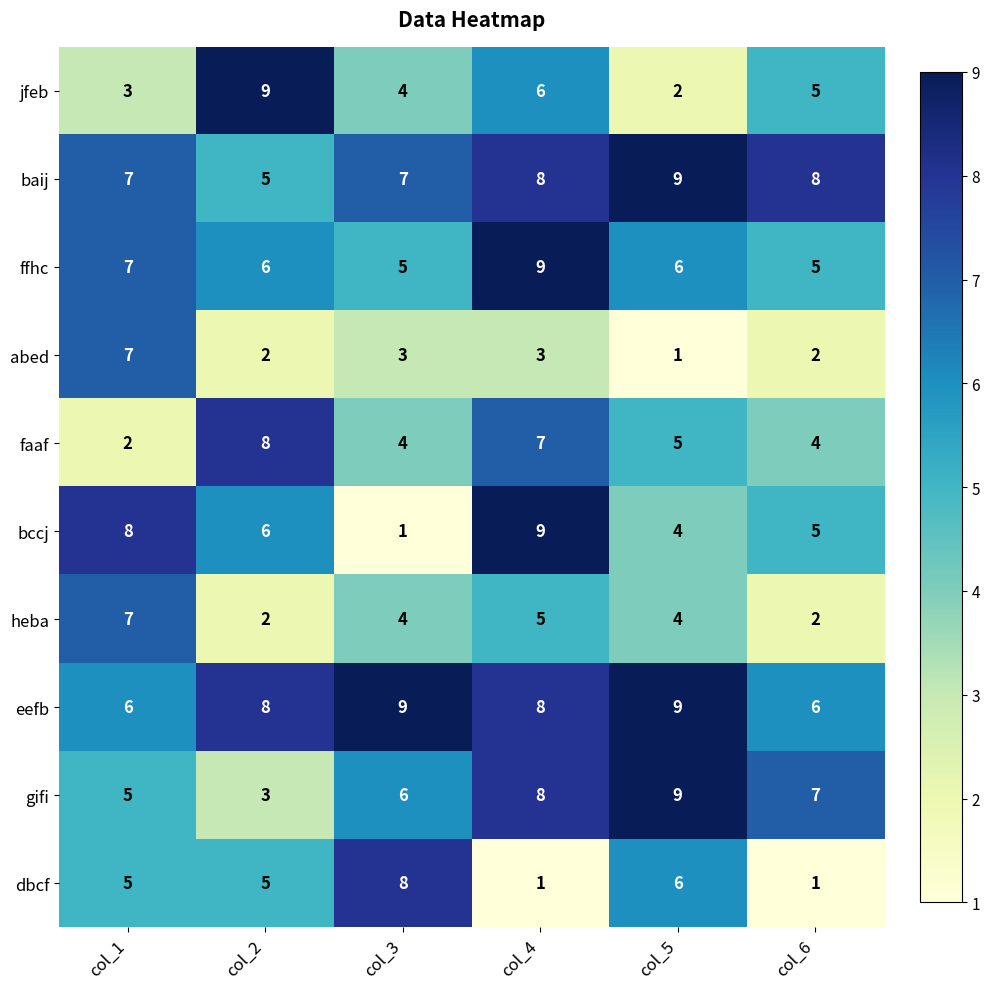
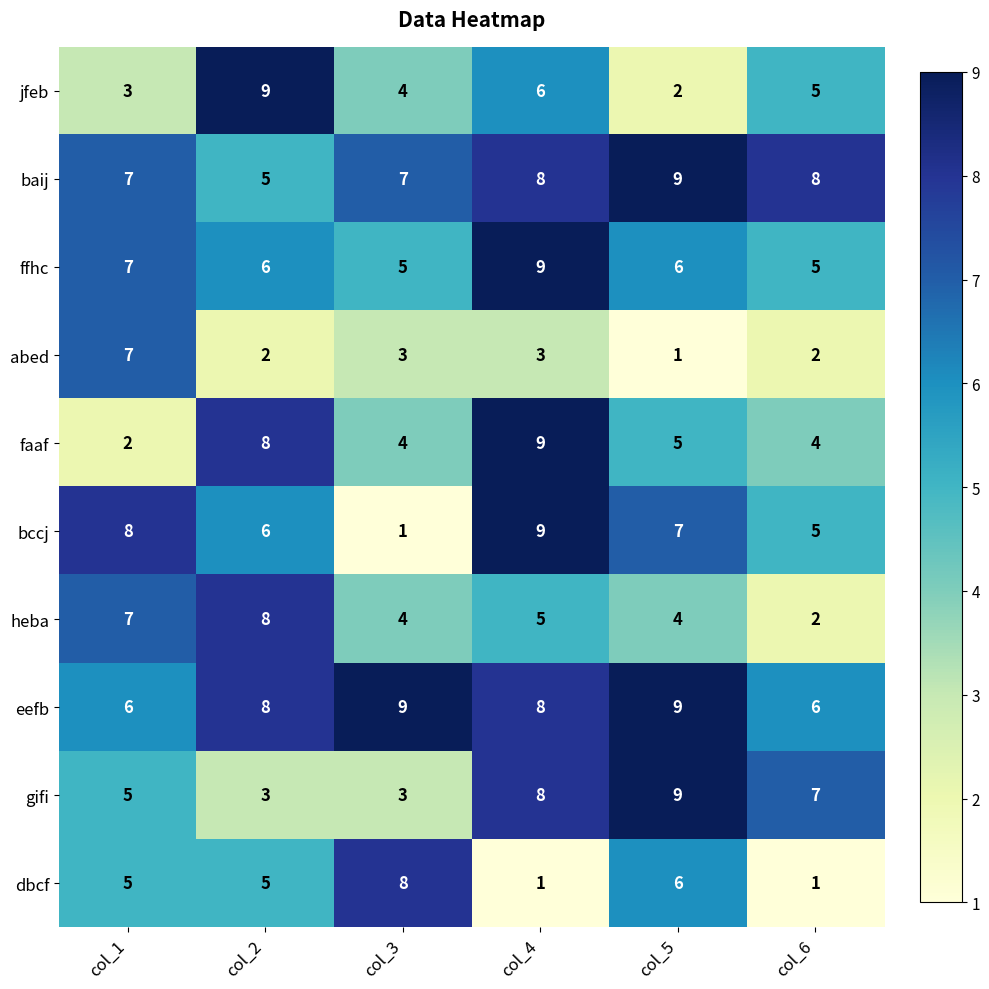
faaf, col_4: 7 -> 9
bccj, col_5: 4 -> 7
heba, col_2: 2 -> 8
gifi, col_3: 6 -> 3
